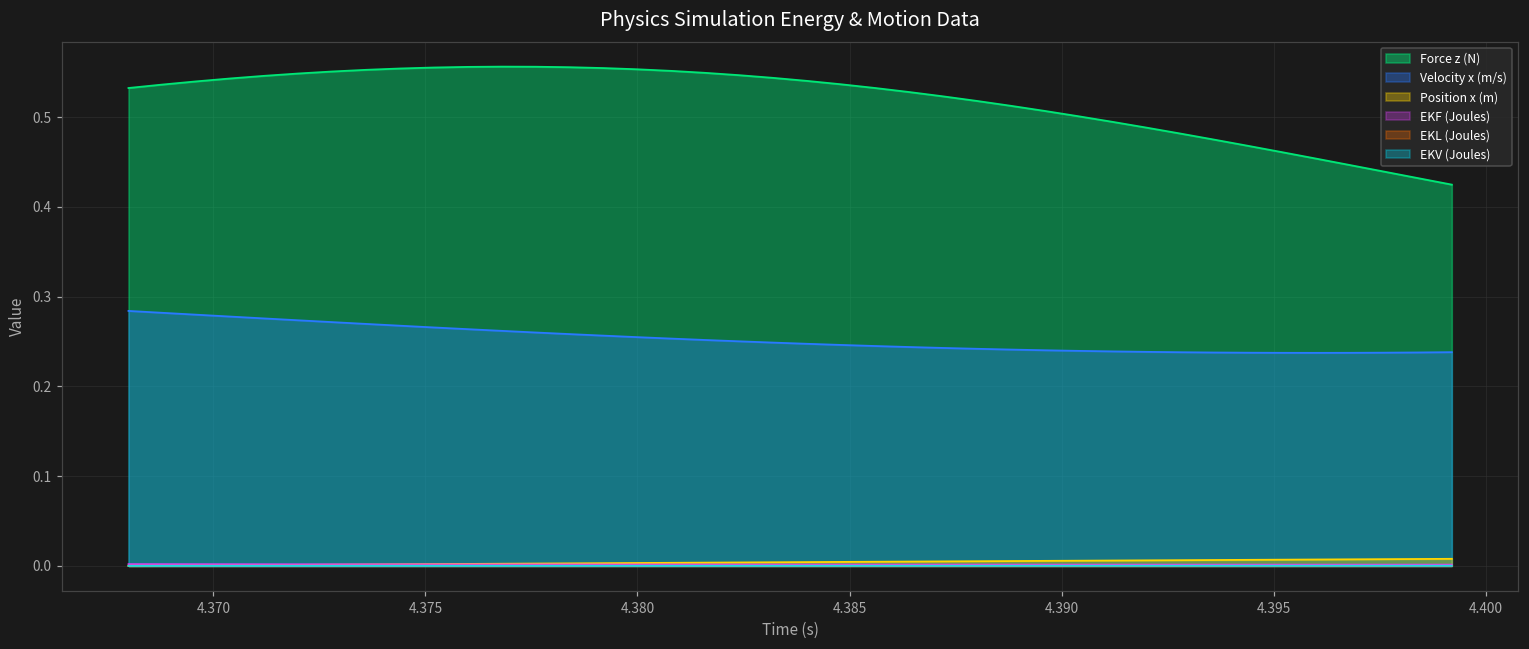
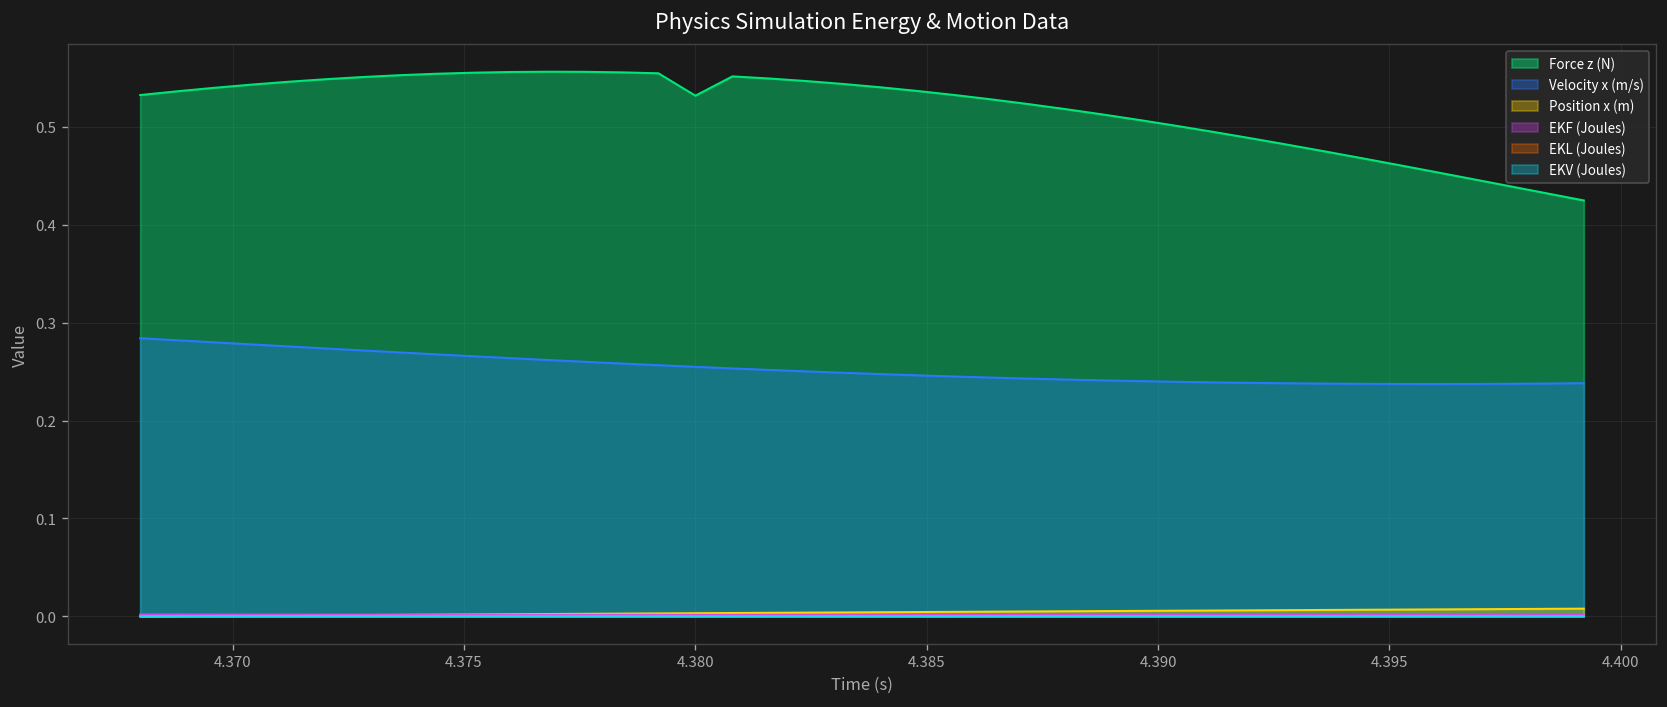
Force z (N), 4.380: 0.55 -> 0.53
